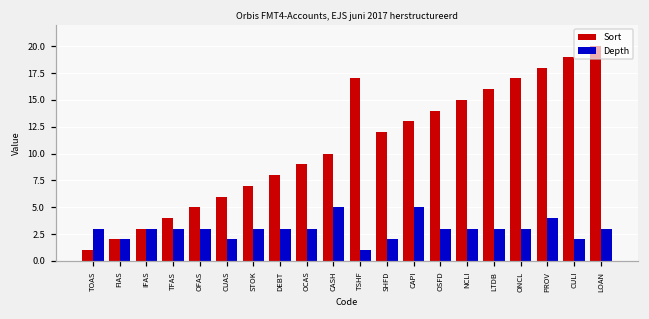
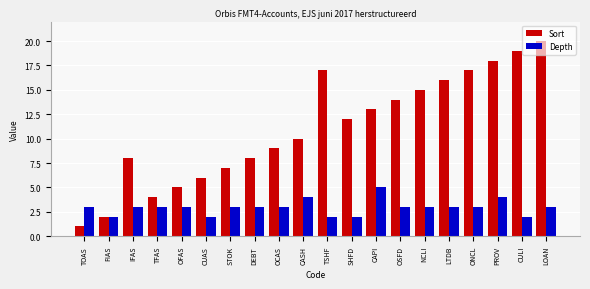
Sort, IFAS: 3 -> 8
Depth, CASH: 5 -> 4
Depth, TSHF: 1 -> 2
